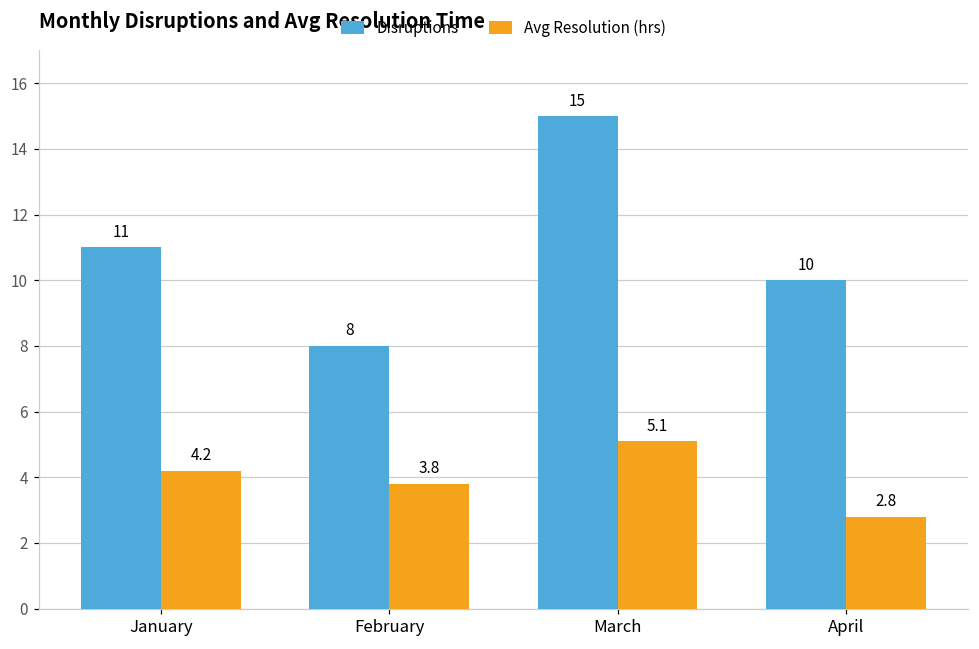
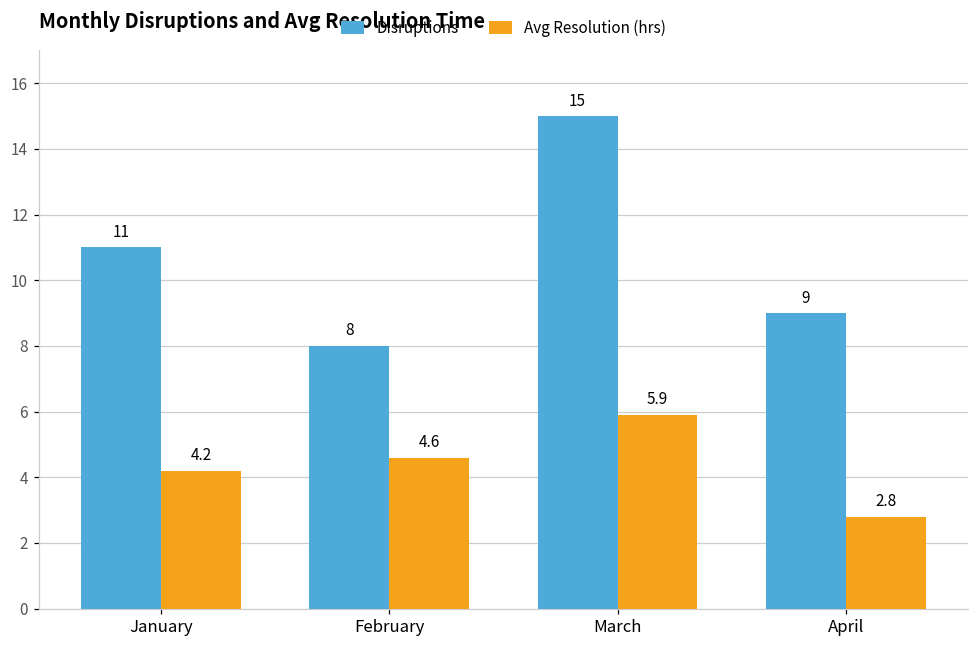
Avg Resolution (hrs), February: 3.8 -> 4.6
Avg Resolution (hrs), March: 5.1 -> 5.9
Disruptions, April: 10 -> 9
